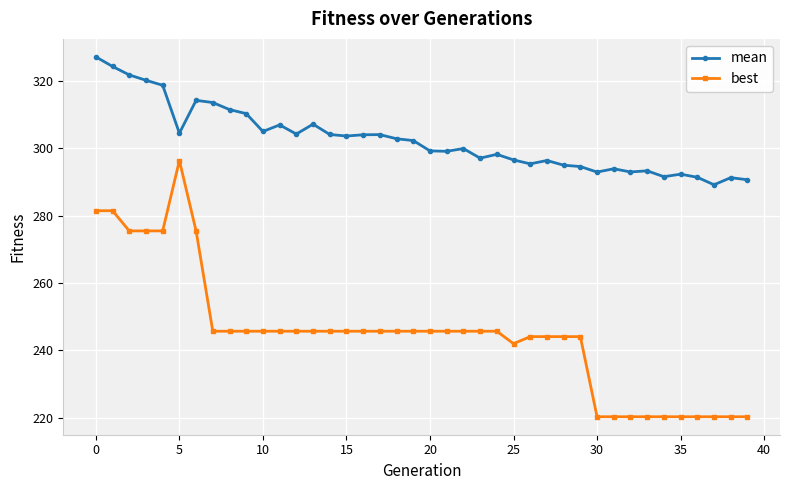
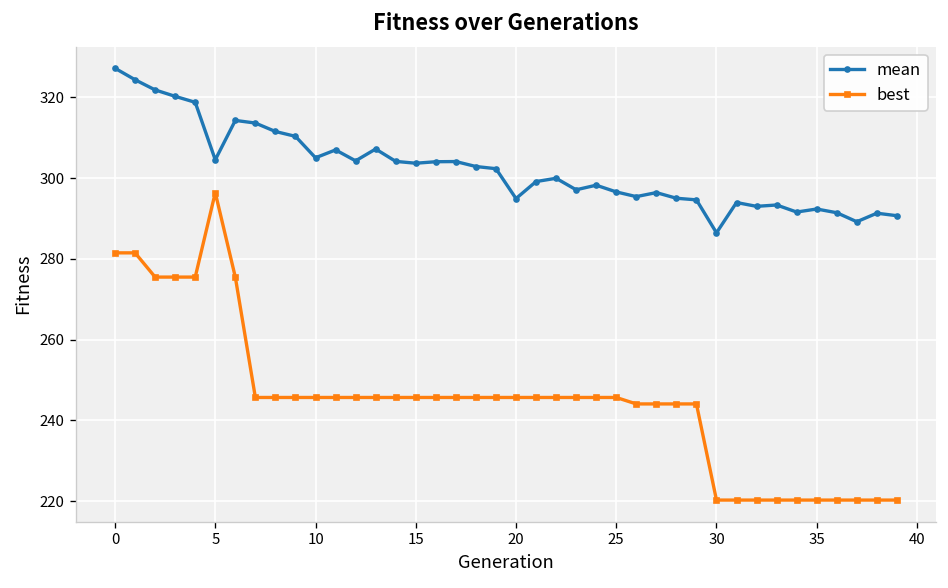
mean, 20: 299 -> 295
best, 25: 242 -> 246
mean, 30: 293 -> 286
